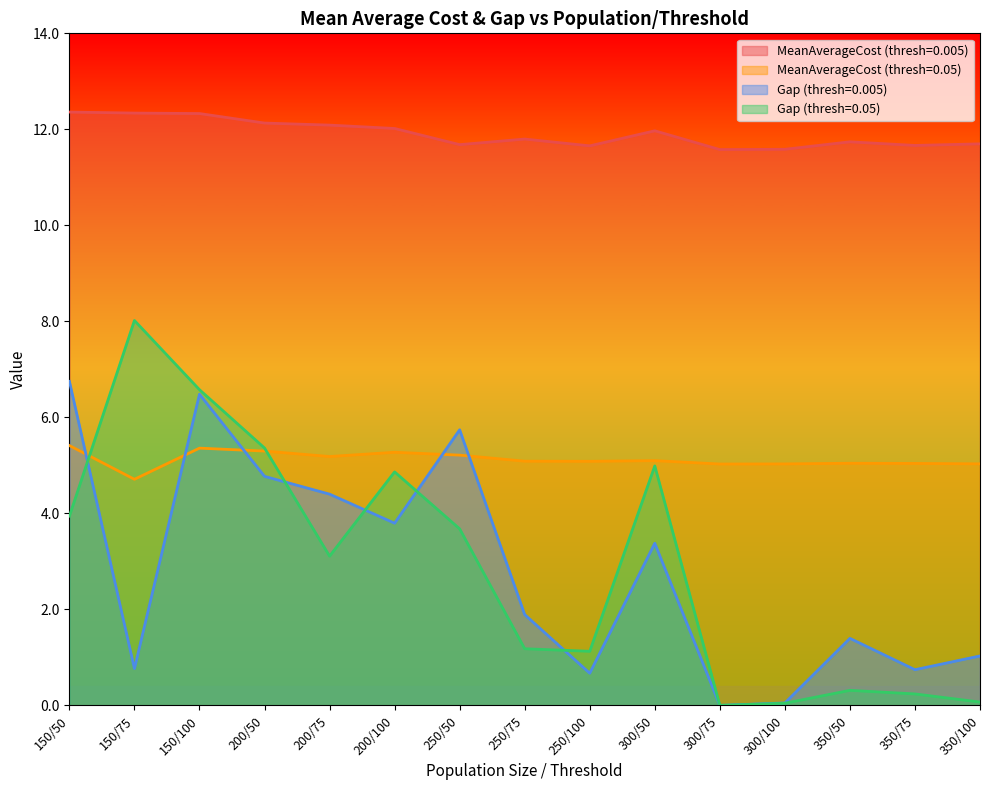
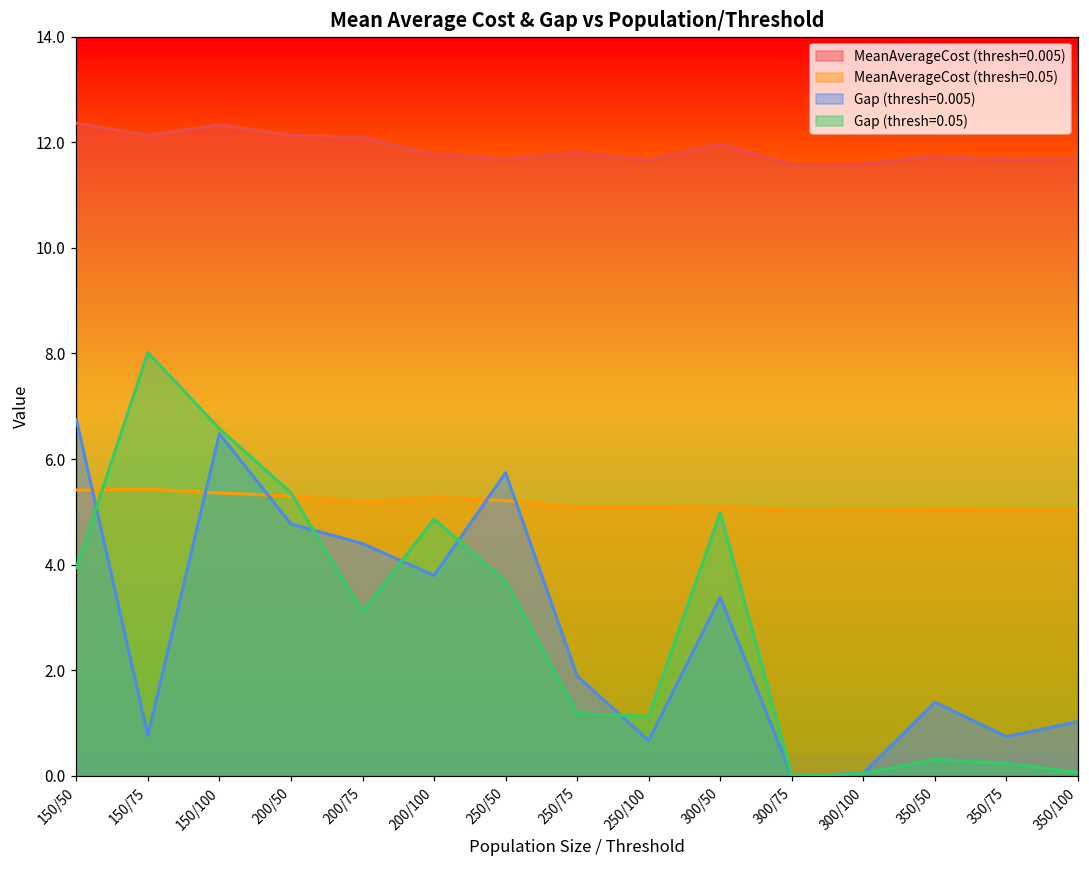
MeanAverageCost (thresh=0.005), 150/75: 12.3 -> 12.1
MeanAverageCost (thresh=0.05), 150/75: 4.7 -> 5.4
MeanAverageCost (thresh=0.005), 200/100: 12.0 -> 11.8
